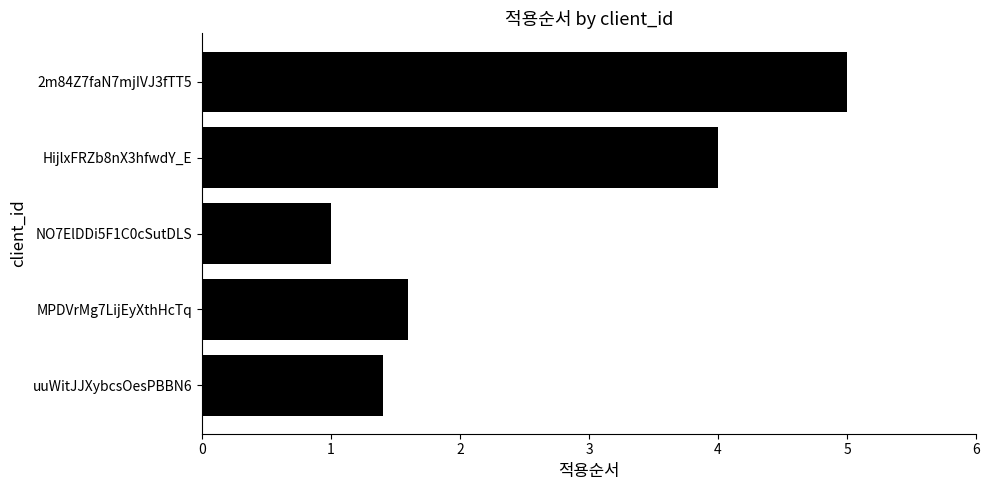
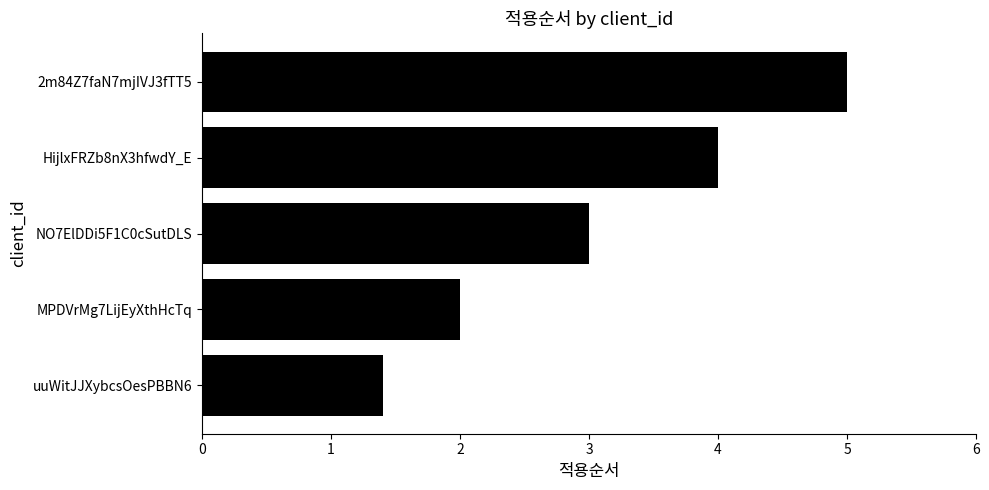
NO7ElDDi5F1C0cSutDLS: 1 -> 3
MPDVrMg7LijEyXthHcTq: 1.6 -> 2.0
